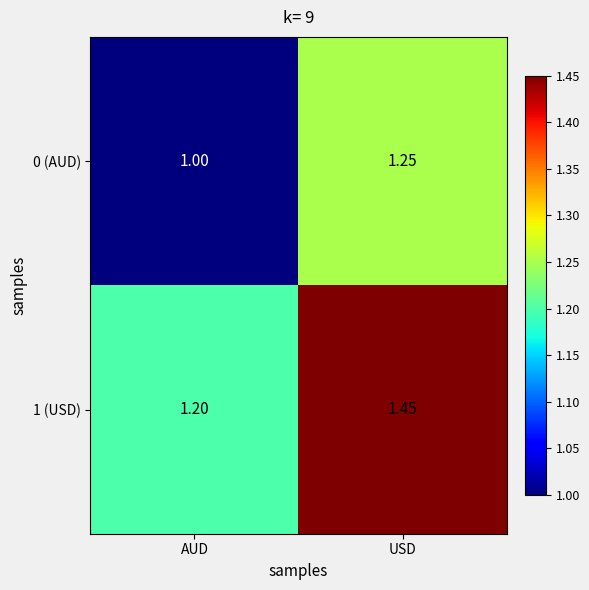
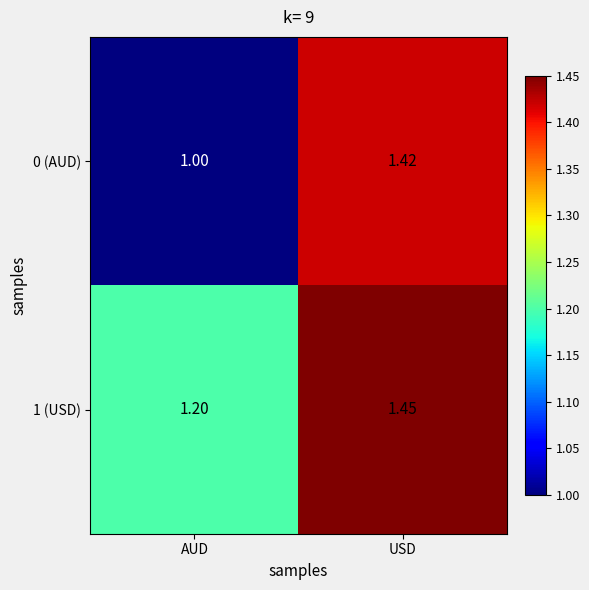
0 (AUD), USD: 1.25 -> 1.42
